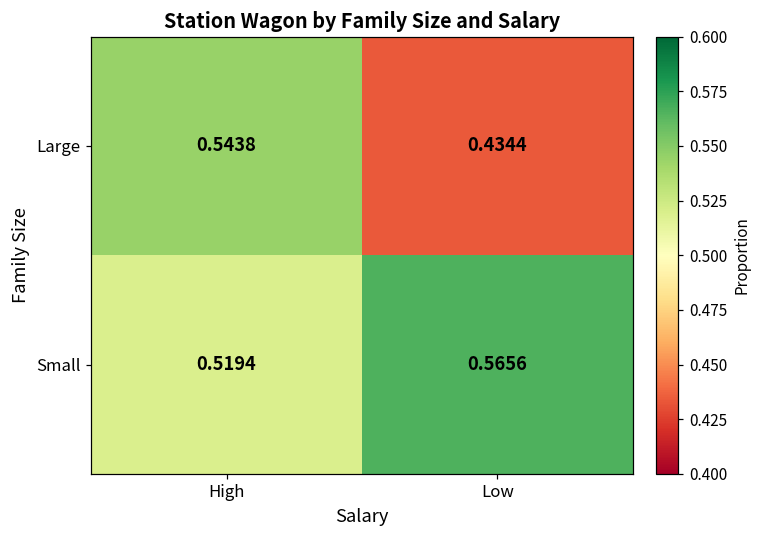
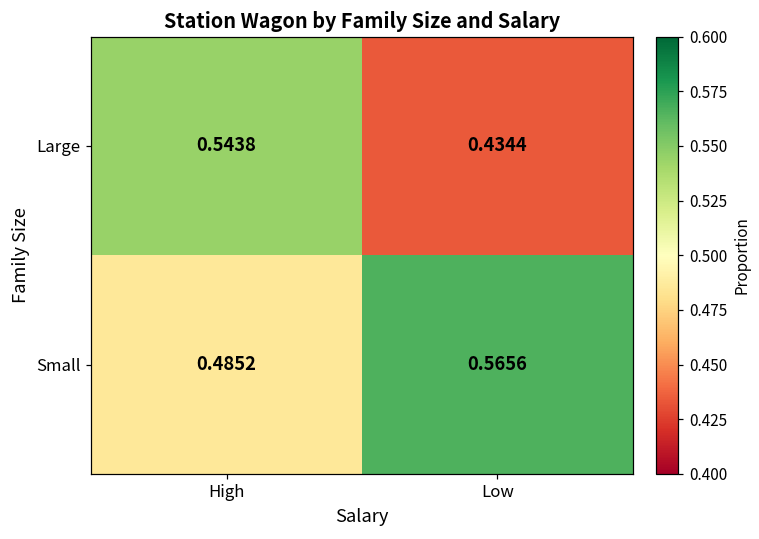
Small, High: 0.5194 -> 0.4852
